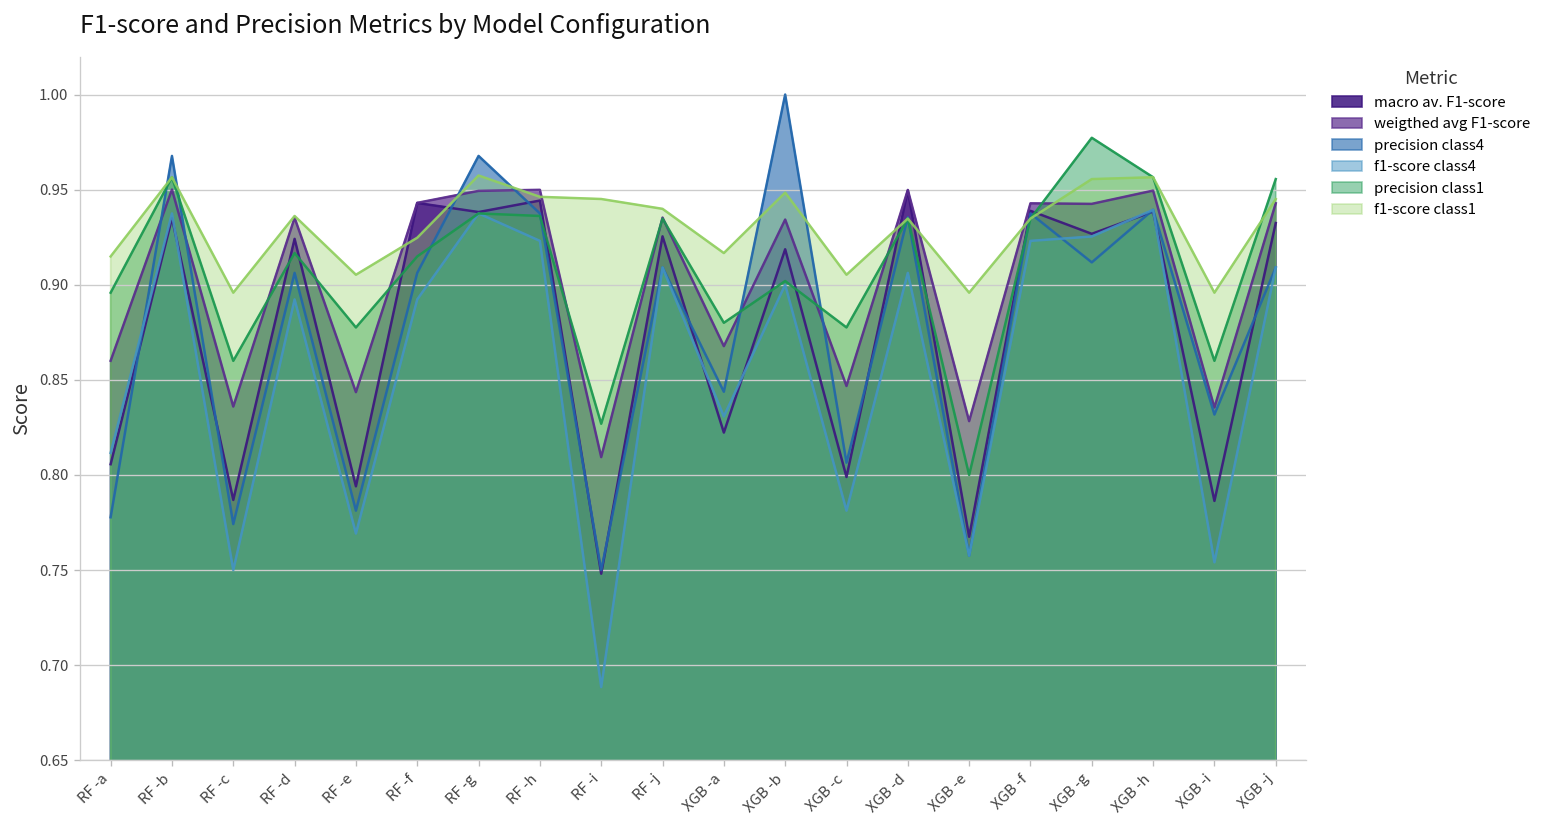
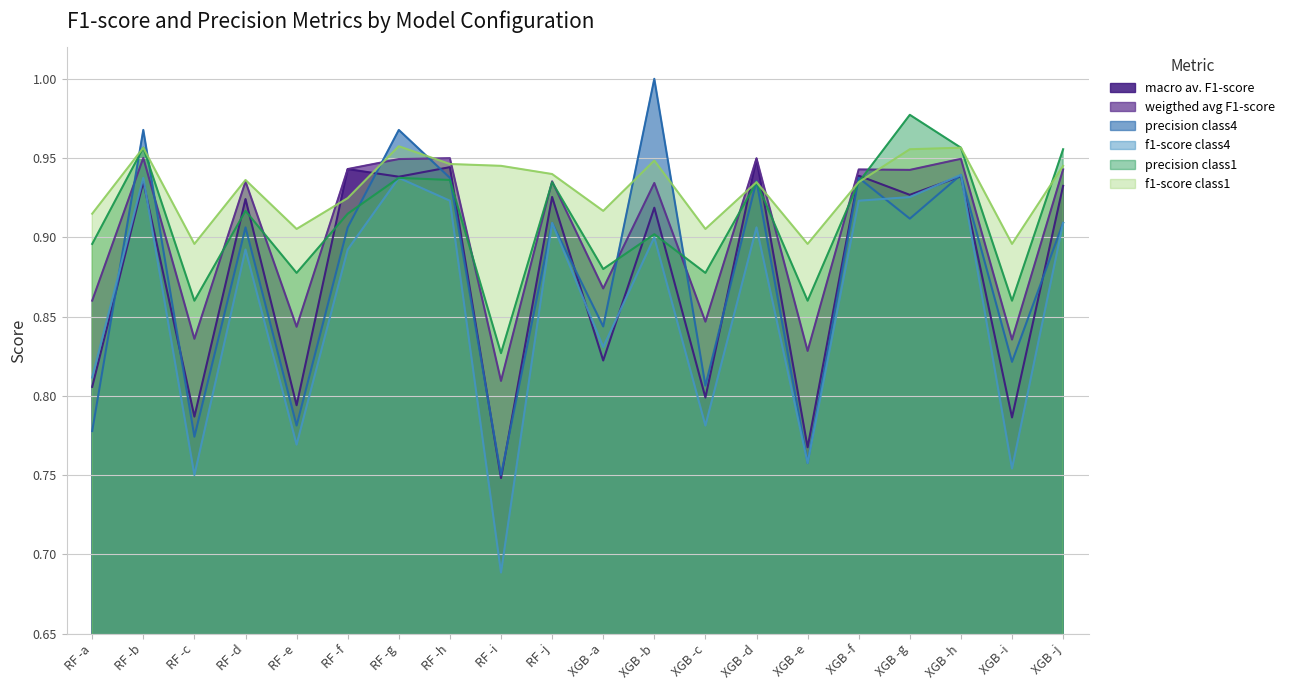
precision class1, XGB -e: 0.80 -> 0.86
precision class4, XGB -i: 0.832 -> 0.821
